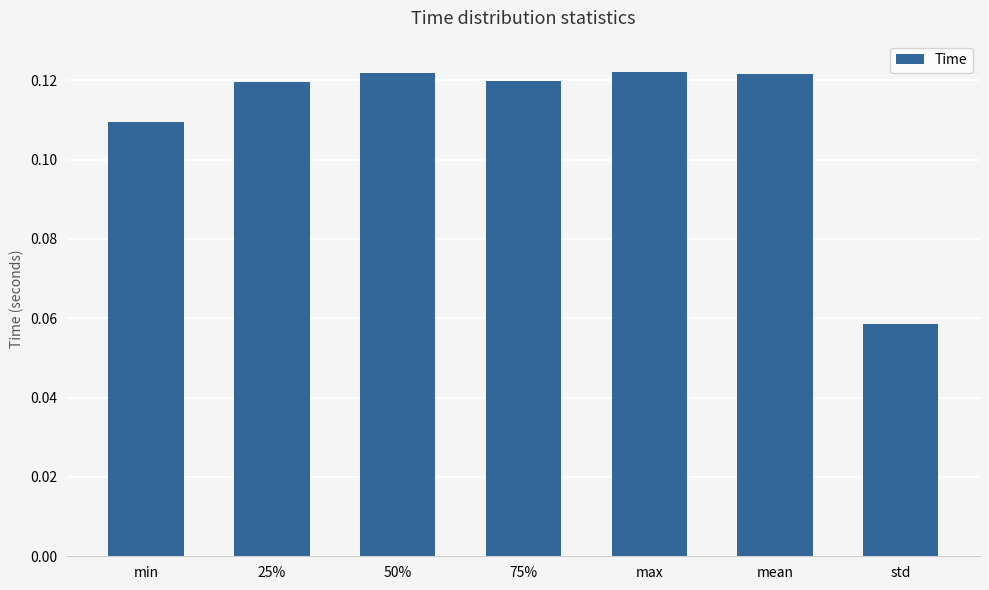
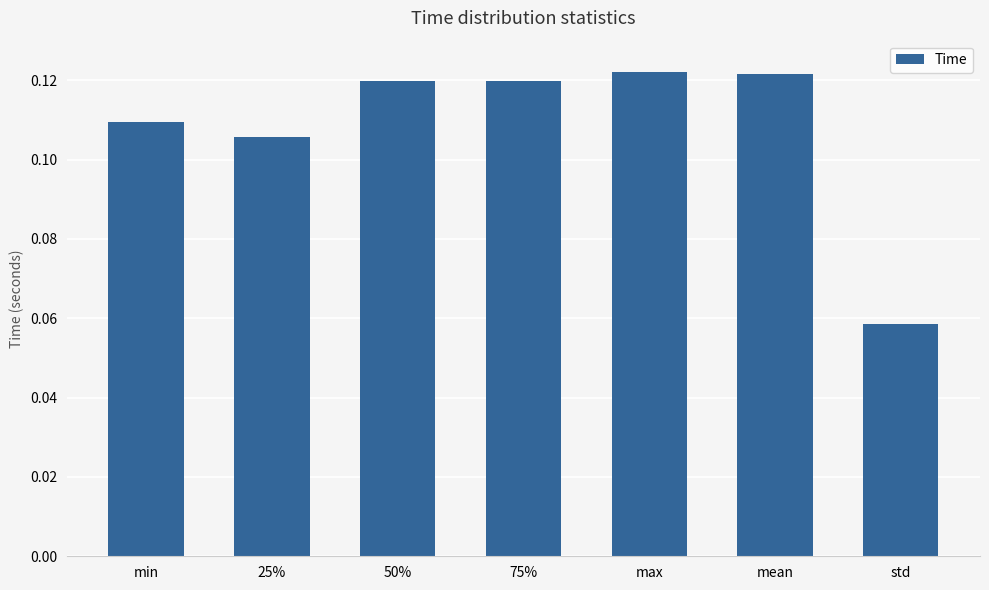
25%: 0.120 -> 0.106
50%: 0.122 -> 0.120
